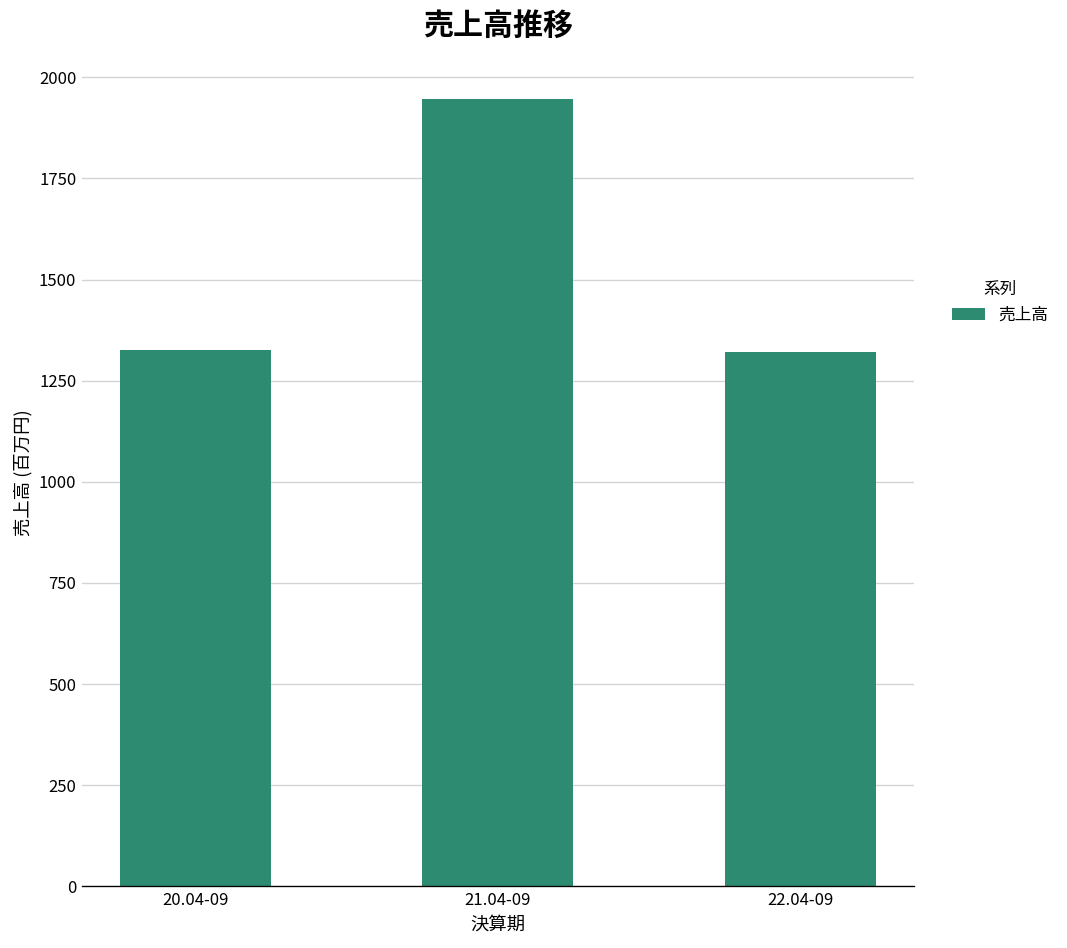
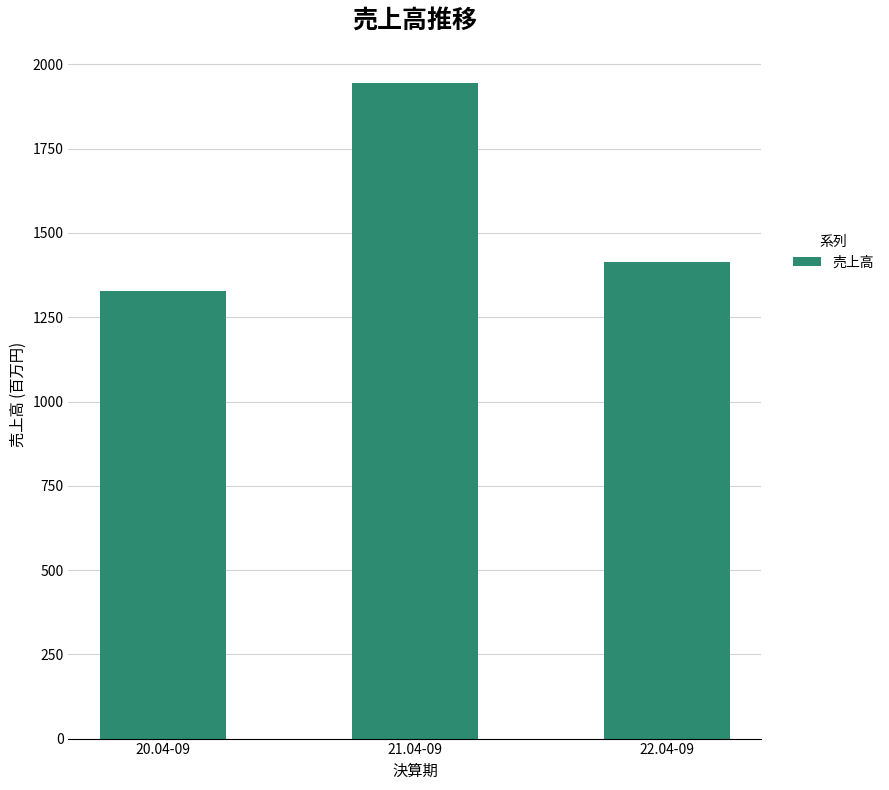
22.04-09: 1320 -> 1410
